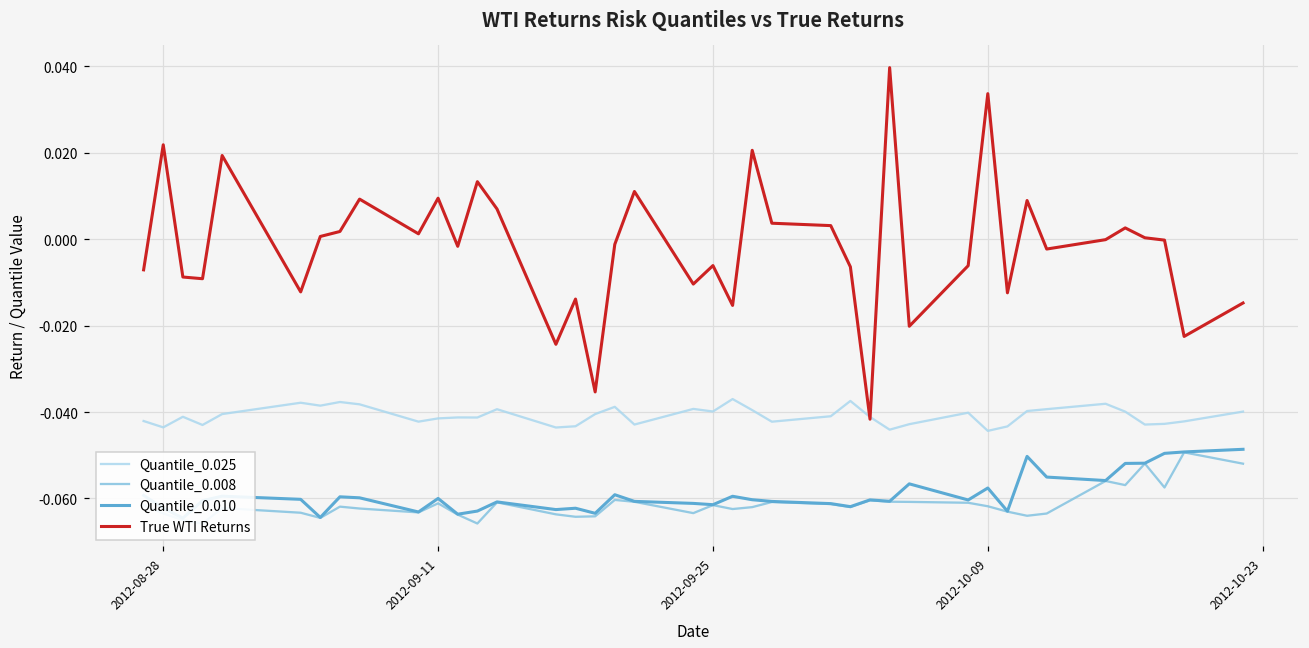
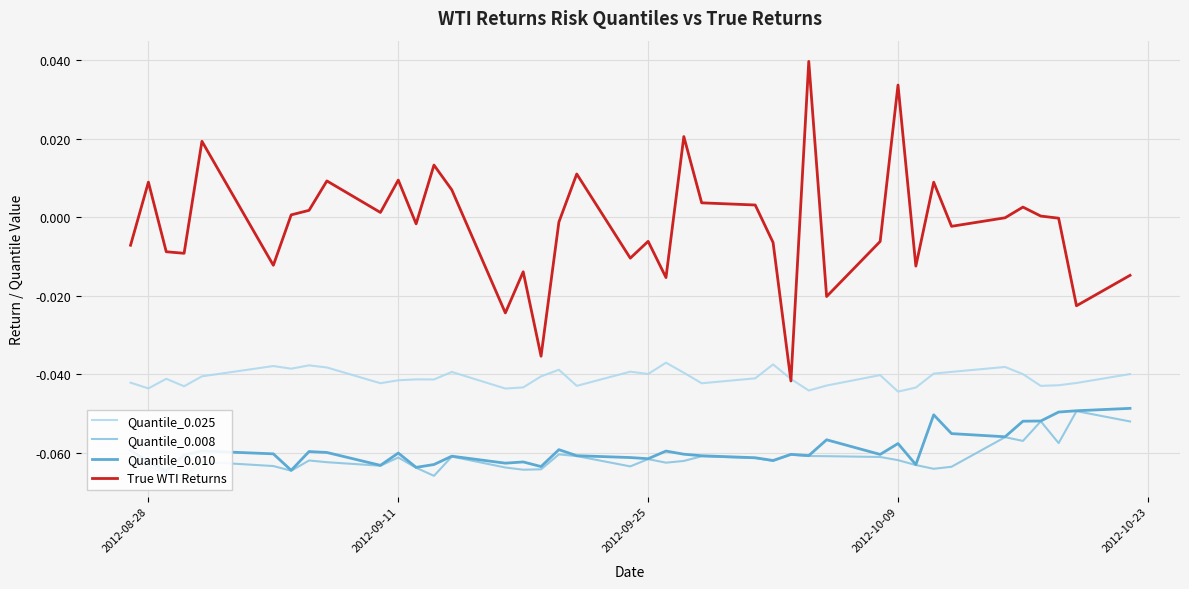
True WTI Returns, 2012-08-28: 0.022 -> 0.009
